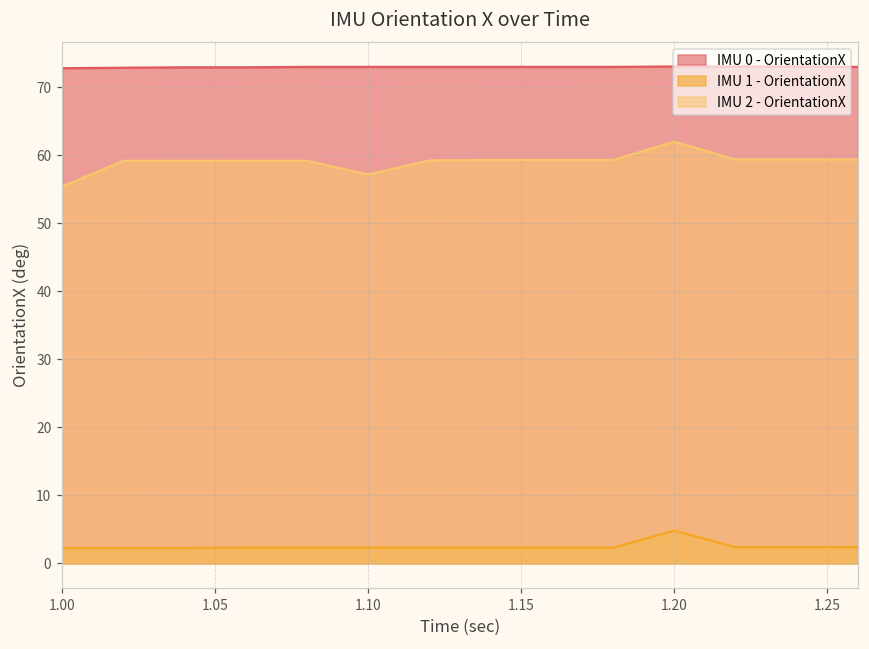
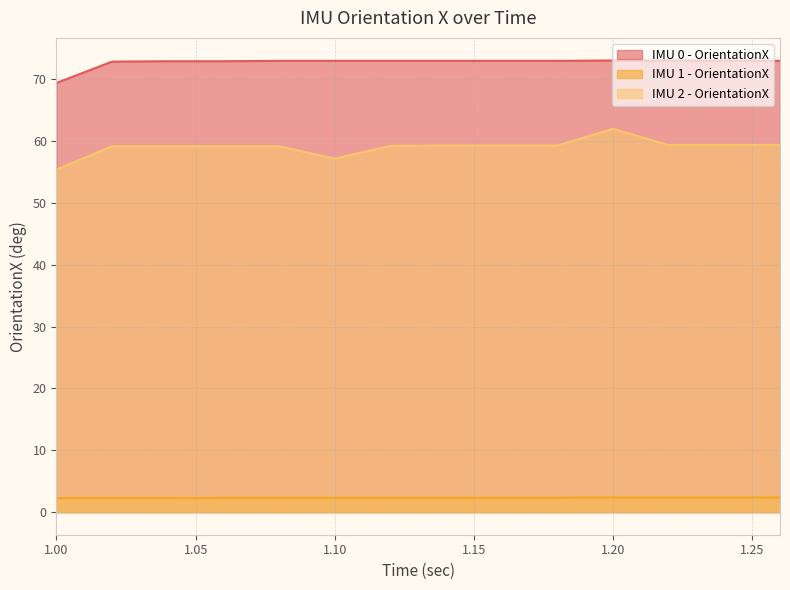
IMU 0 - OrientationX, 1.00: 73 -> 69
IMU 1 - OrientationX, 1.20: 5 -> 2
